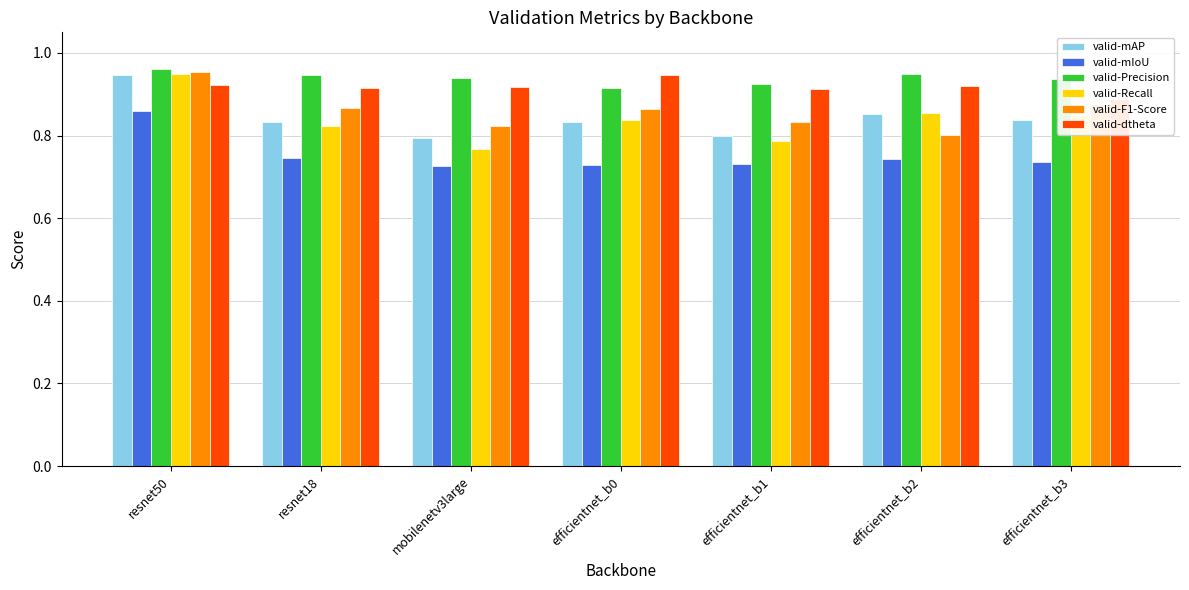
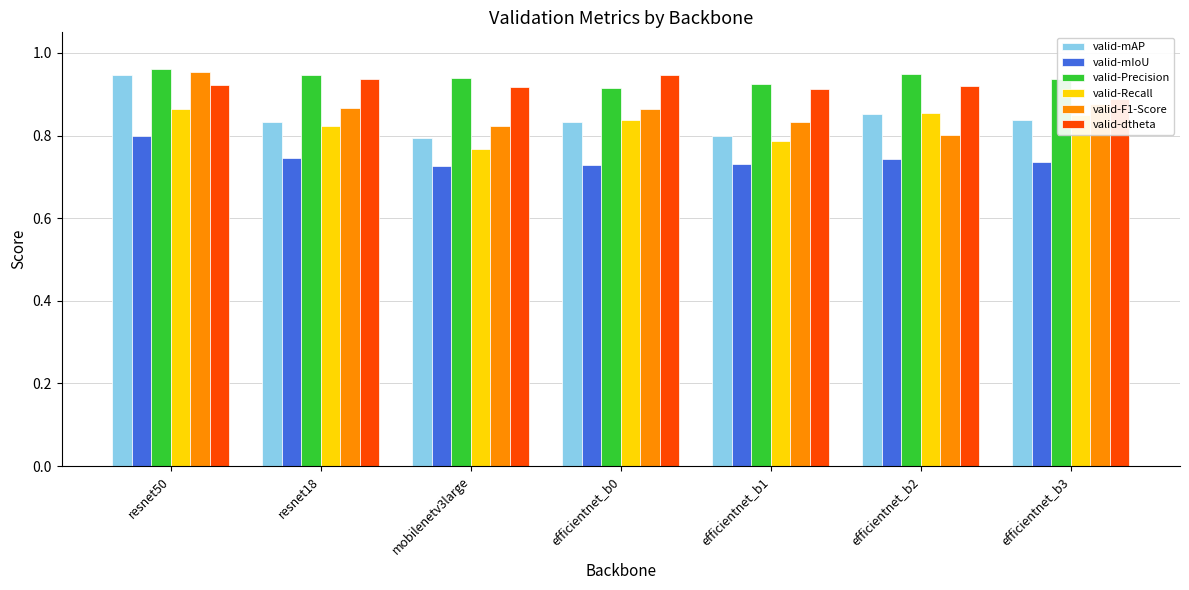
valid-mIoU, resnet50: 0.86 -> 0.80
valid-Recall, resnet50: 0.95 -> 0.86
valid-dtheta, resnet18: 0.91 -> 0.94
